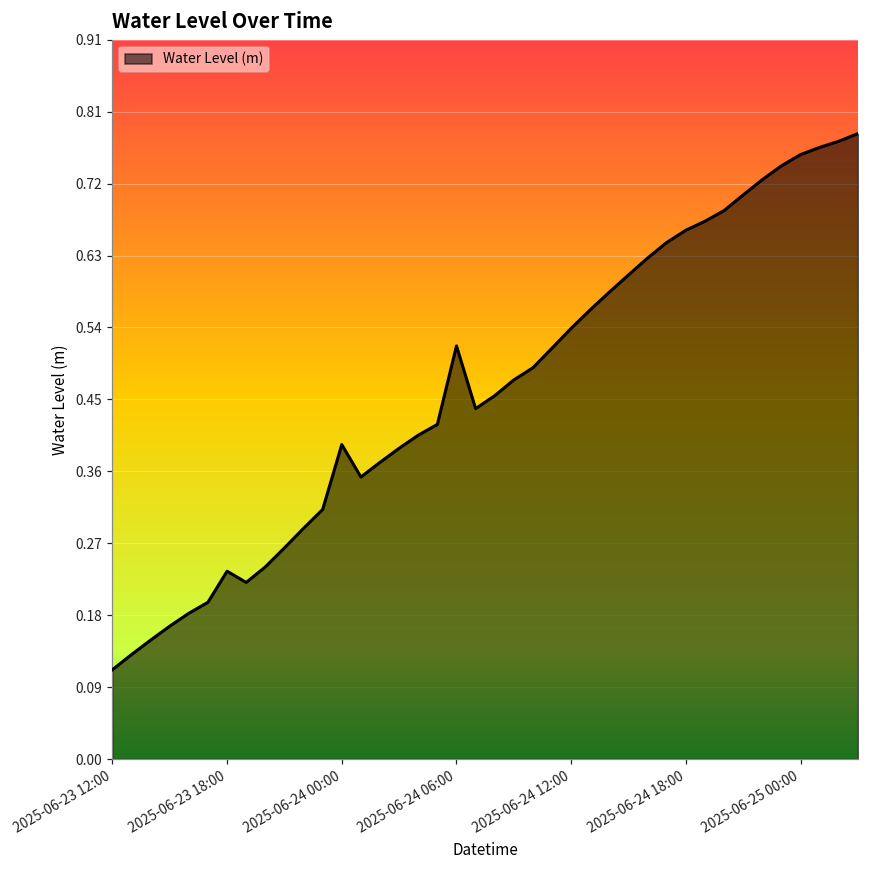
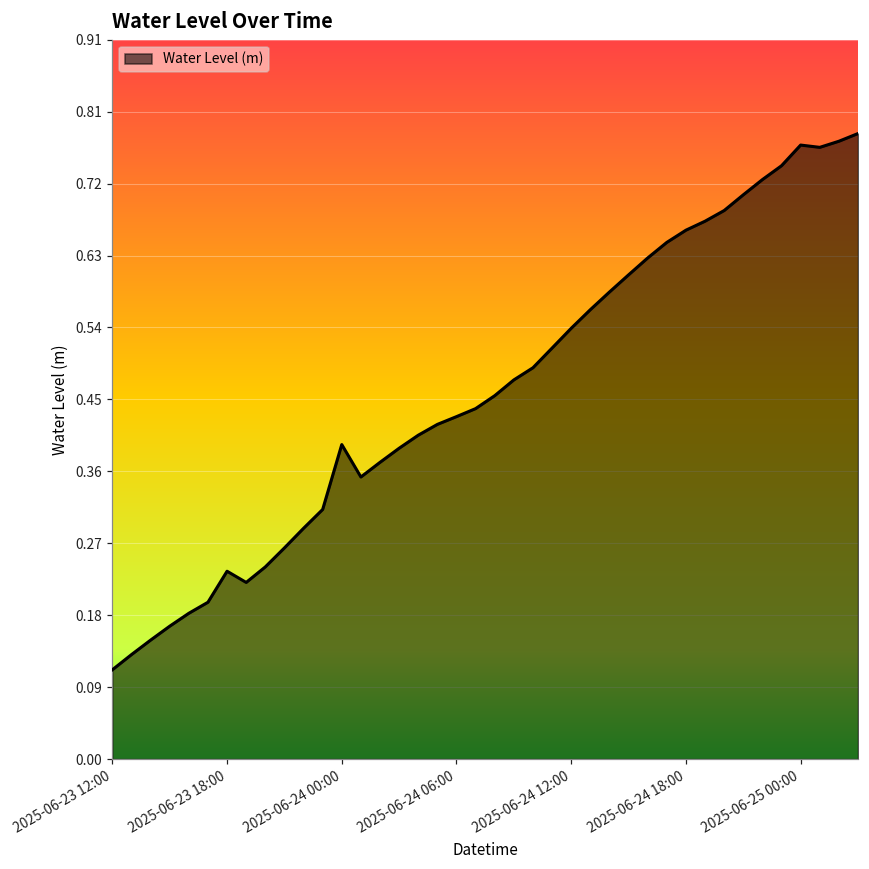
2025-06-24 06:00: 0.52 -> 0.43
2025-06-25 00:00: 0.76 -> 0.77
